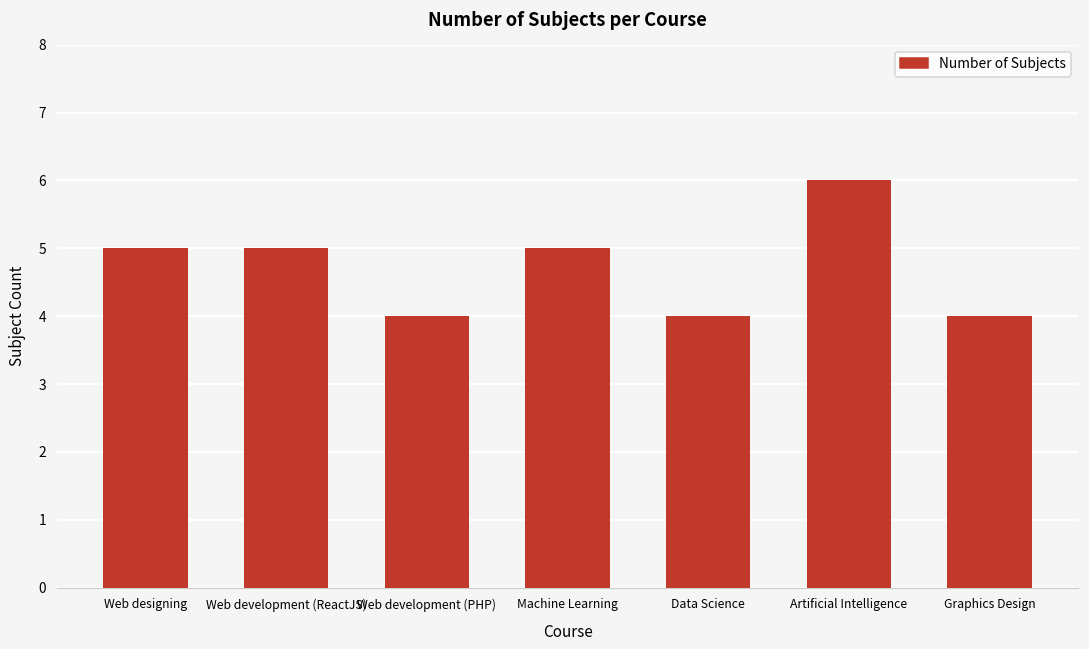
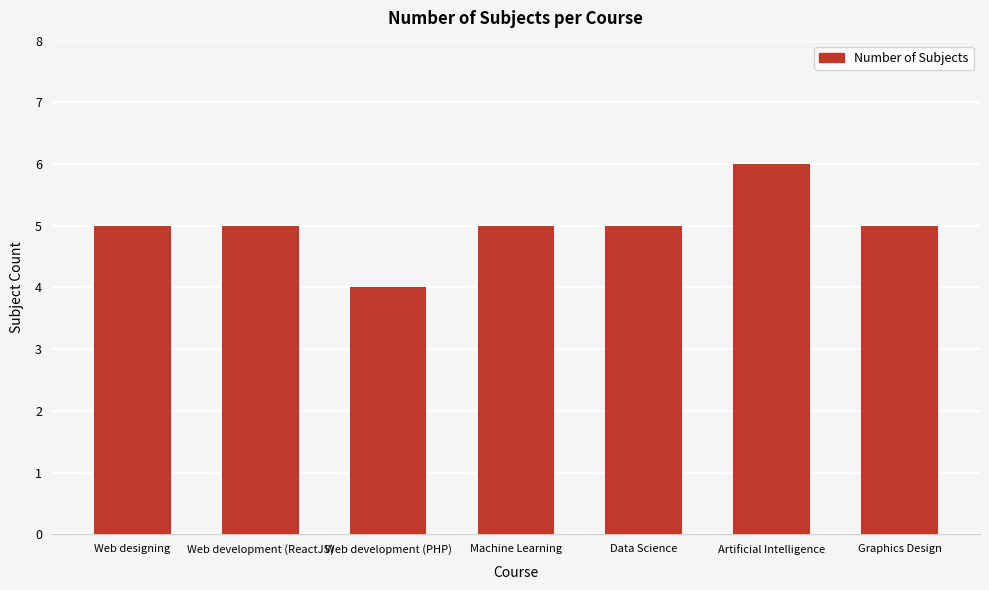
Data Science: 4 -> 5
Graphics Design: 4 -> 5
